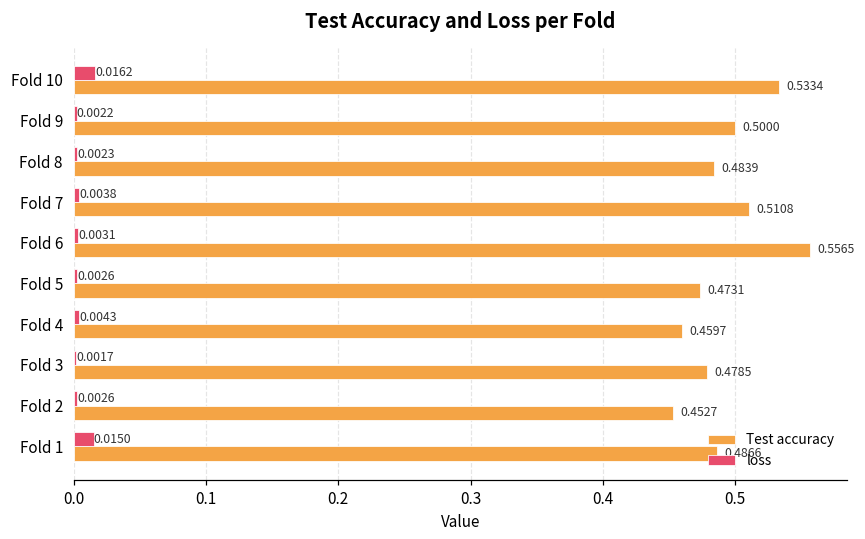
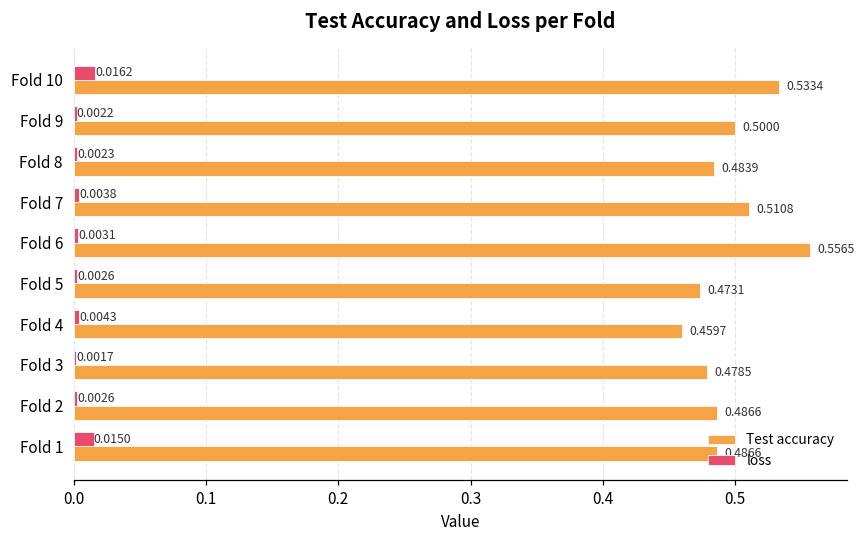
Test accuracy, Fold 2: 0.4527 -> 0.4866
